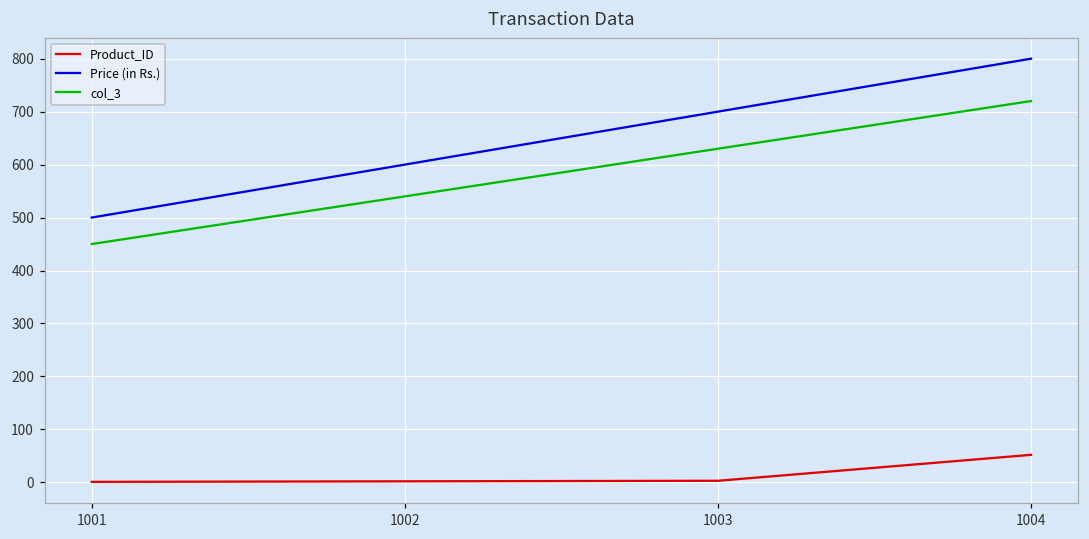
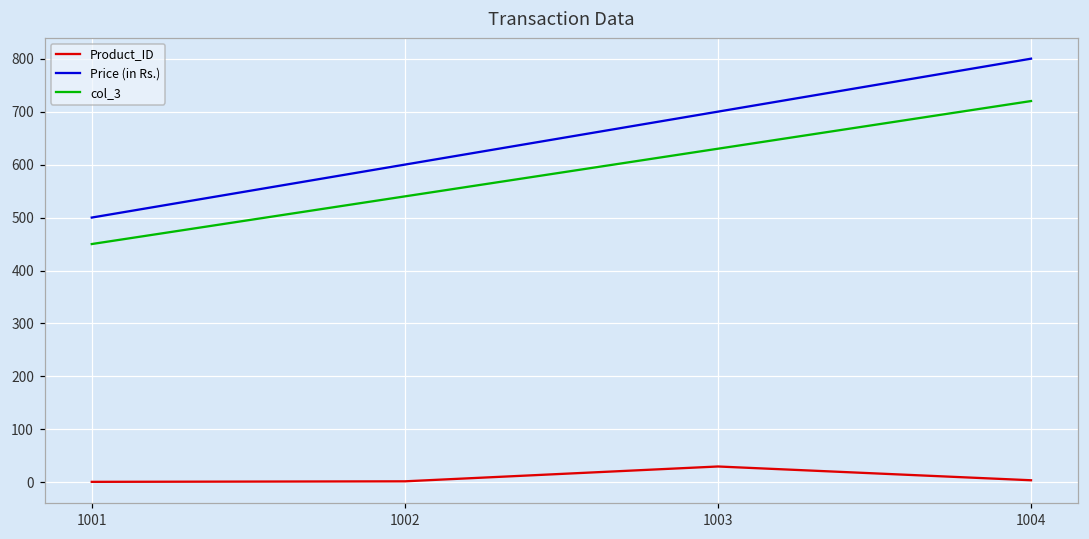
Product_ID, 1003: 0 -> 30
Product_ID, 1004: 50 -> 0
